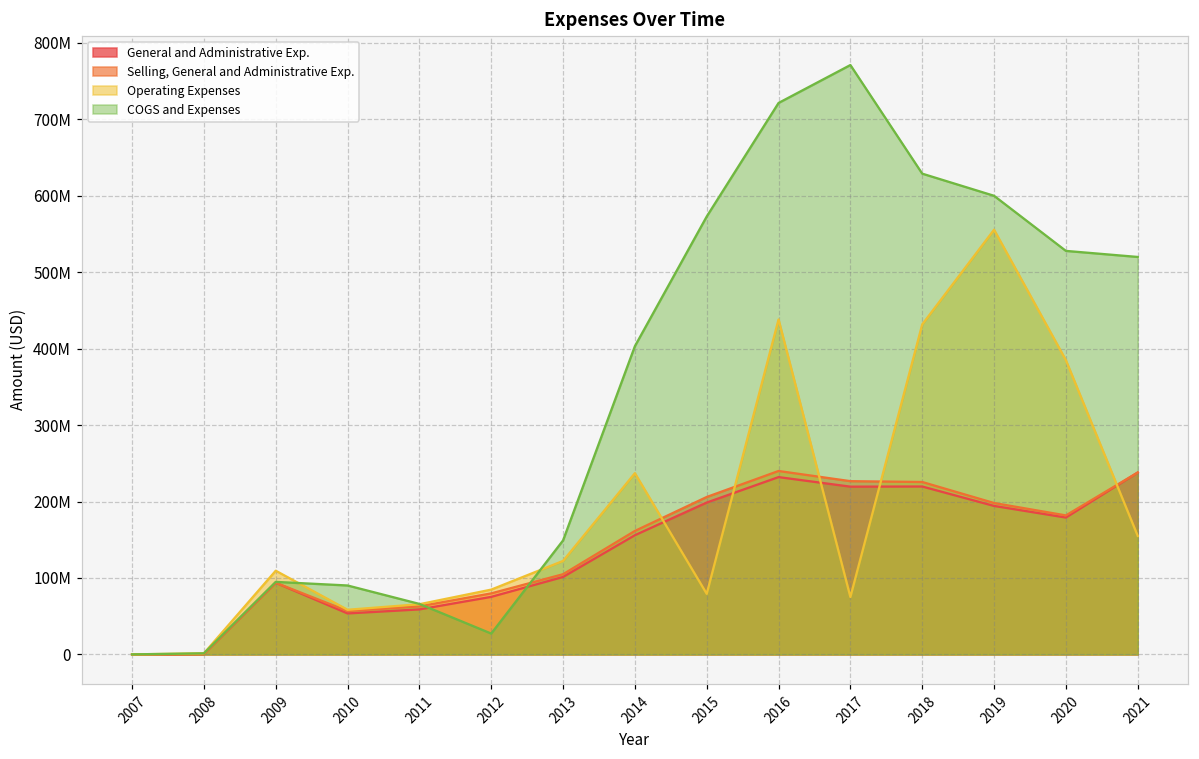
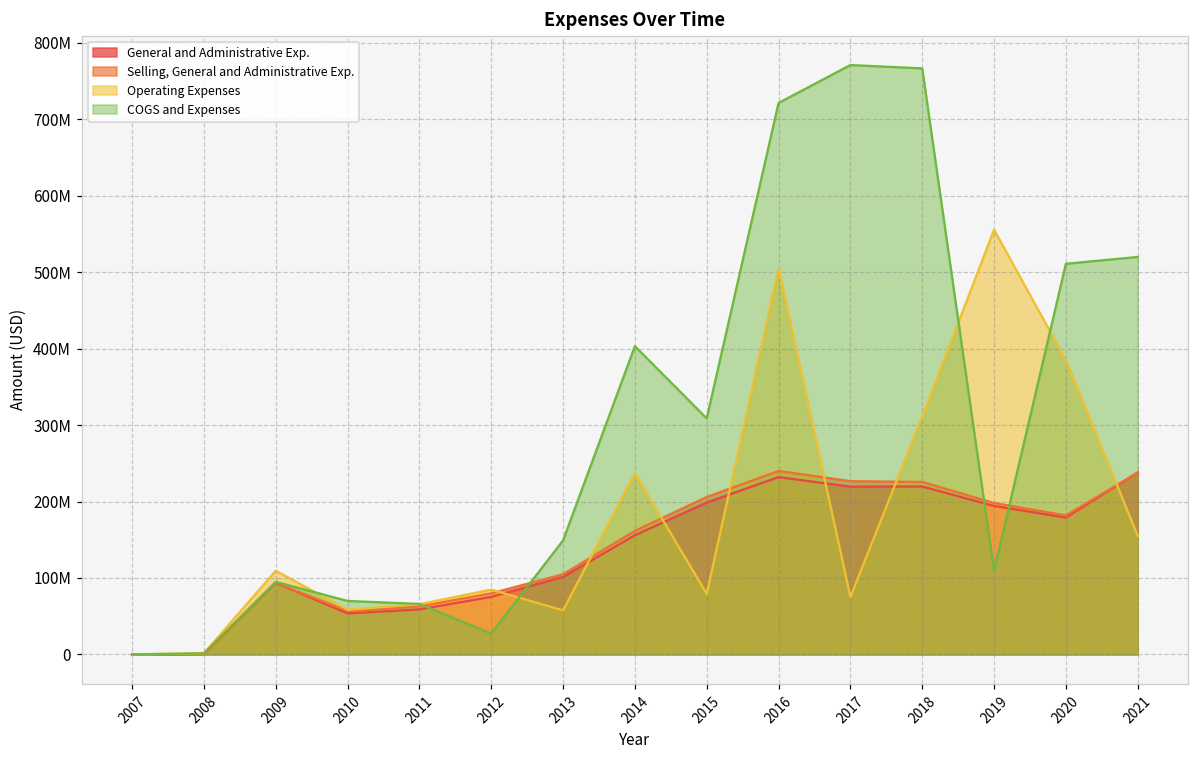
COGS and Expenses, 2010: 90000000 -> 70000000
Operating Expenses, 2013: 120000000 -> 60000000
COGS and Expenses, 2015: 570000000 -> 310000000
Operating Expenses, 2016: 440000000 -> 500000000
Operating Expenses, 2018: 430000000 -> 310000000
COGS and Expenses, 2018: 630000000 -> 770000000
COGS and Expenses, 2019: 600000000 -> 110000000
COGS and Expenses, 2020: 530000000 -> 510000000
